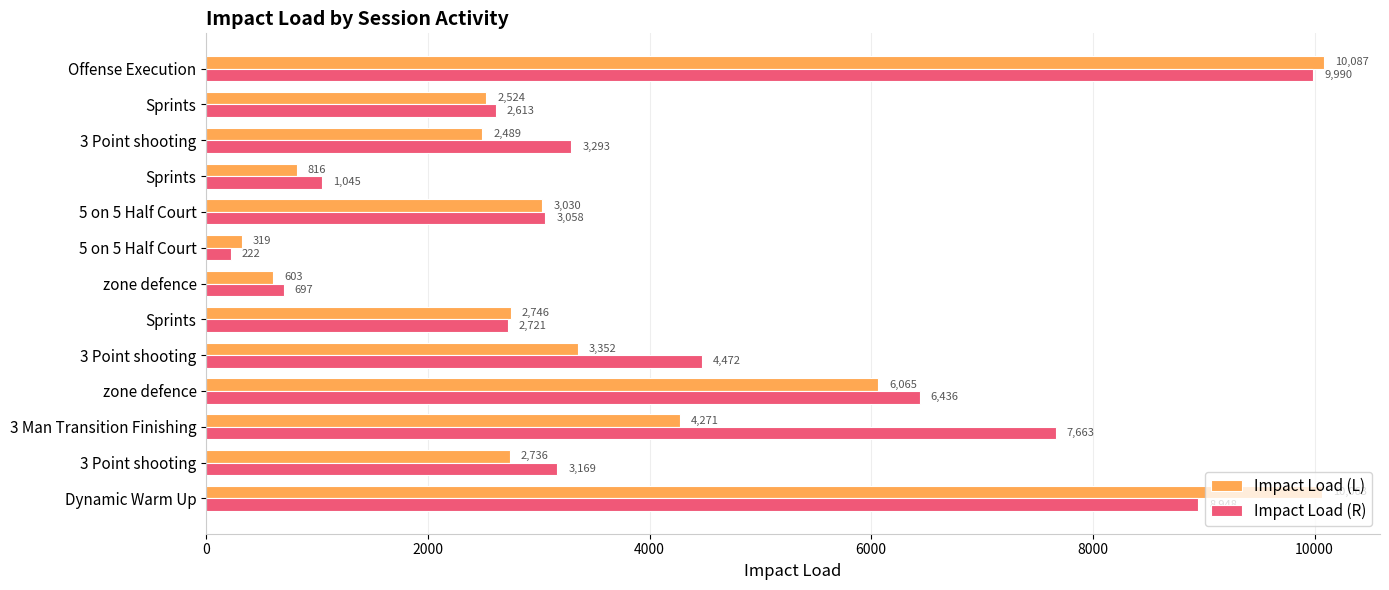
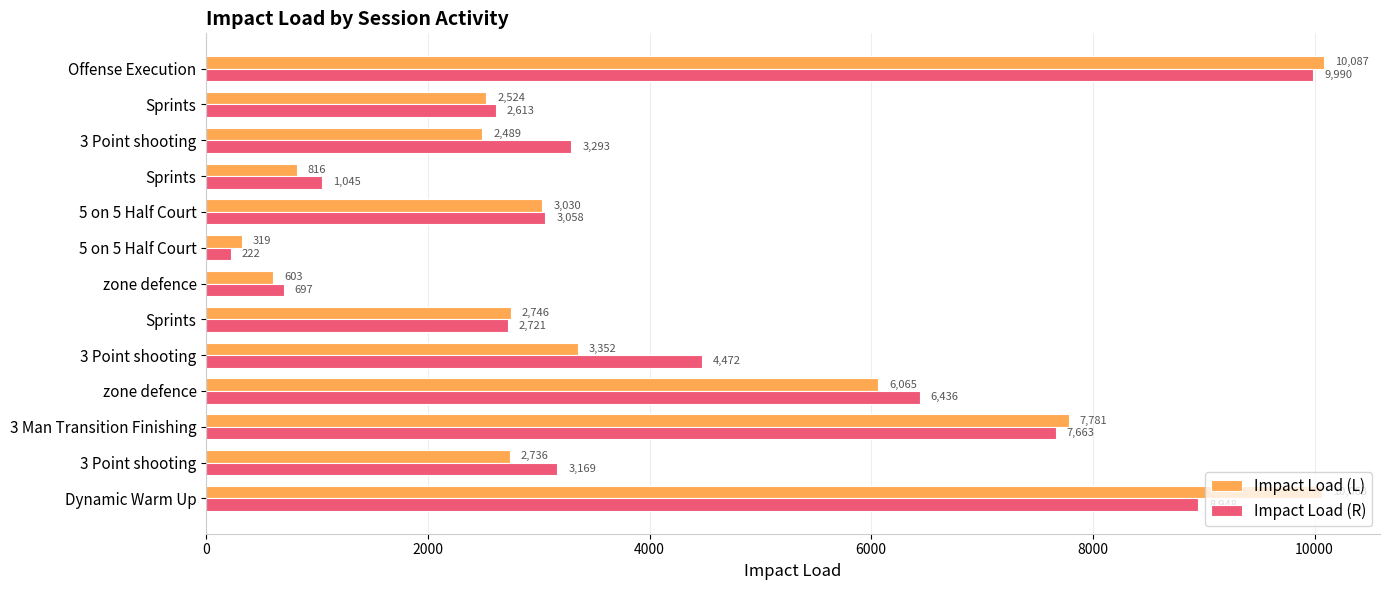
Impact Load (L), 3 Man Transition Finishing: 4,271 -> 7,781
